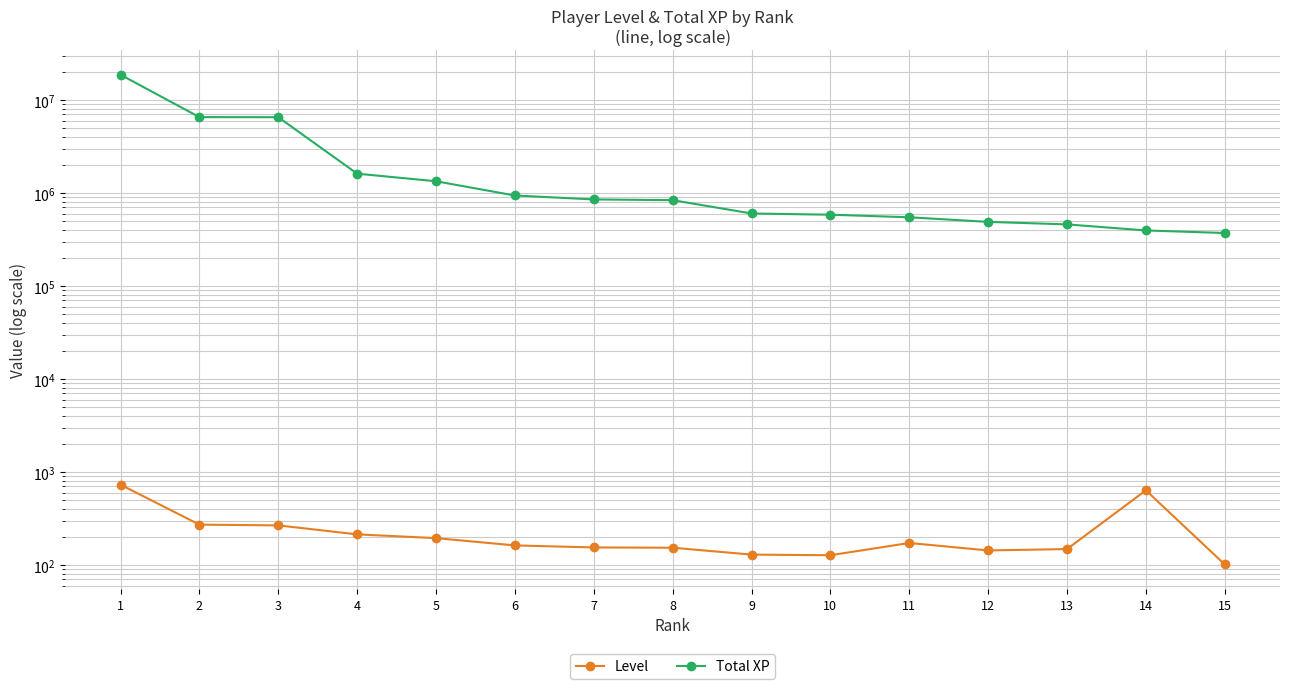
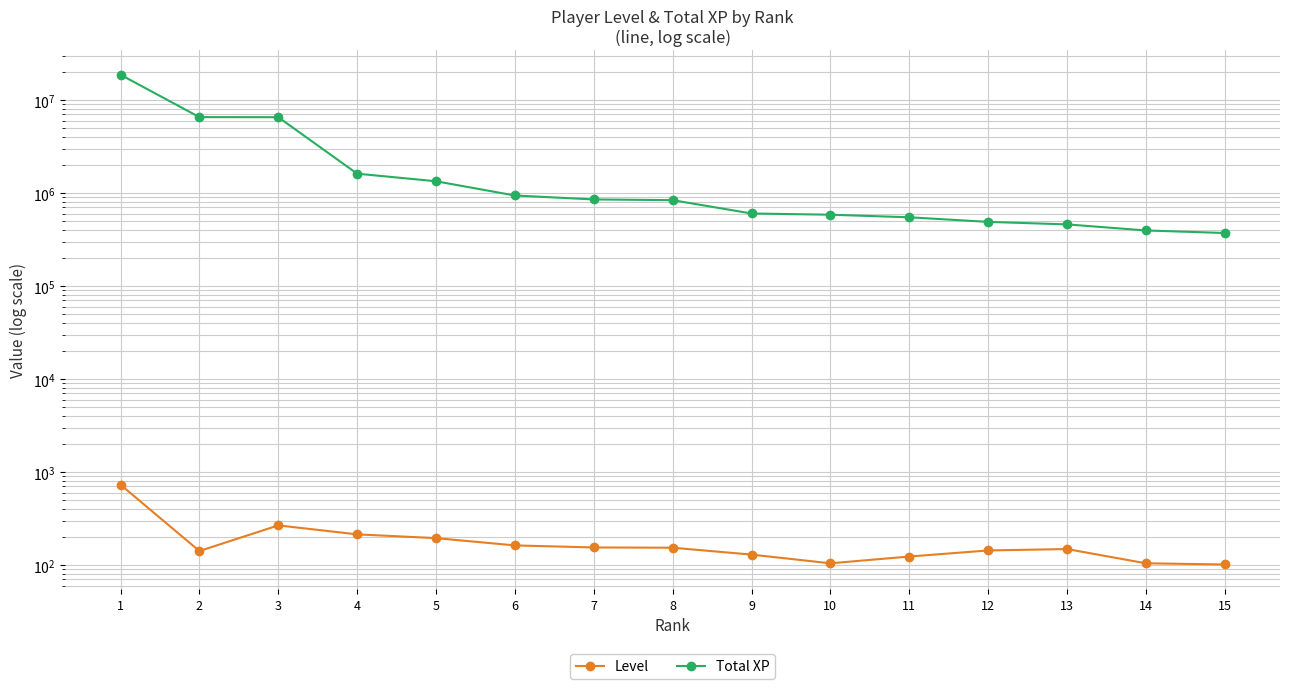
Level, 2: 270 -> 140
Level, 10: 130 -> 100
Level, 11: 170 -> 120
Level, 14: 600 -> 100
